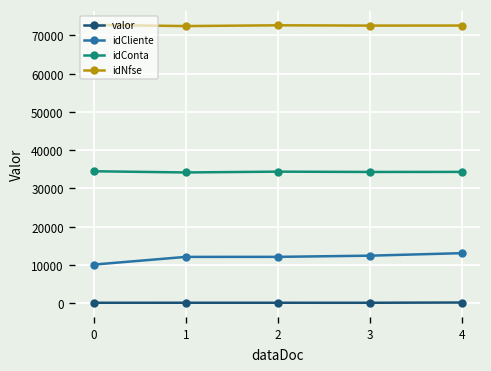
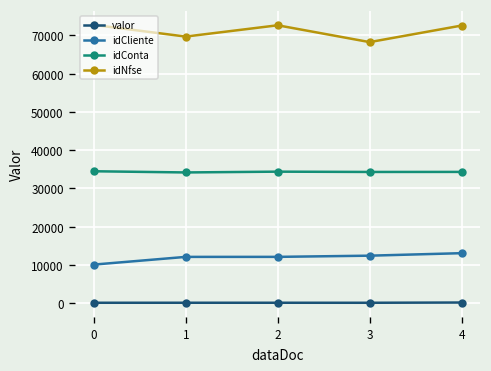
idNfse, 1: 72000 -> 70000
idNfse, 3: 73000 -> 68000
